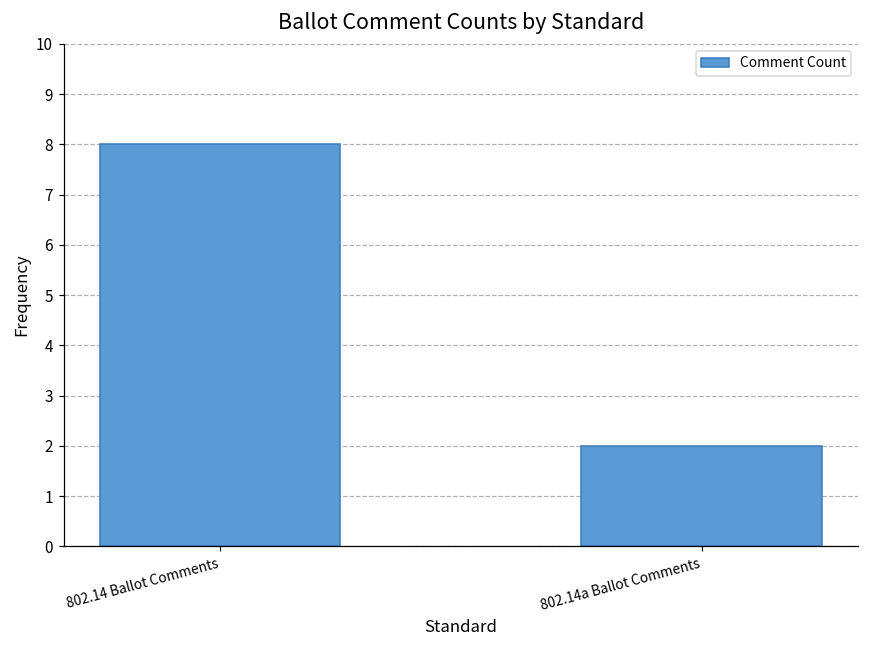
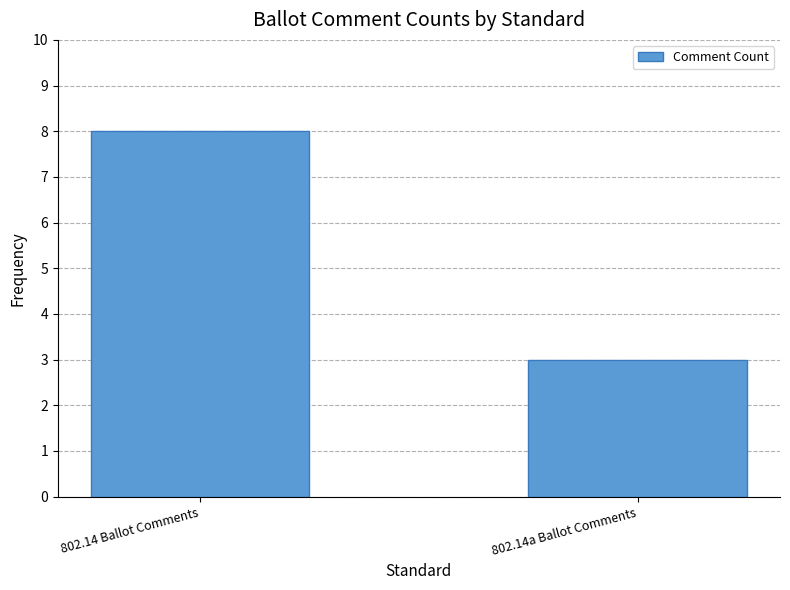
802.14a Ballot Comments: 2 -> 3
